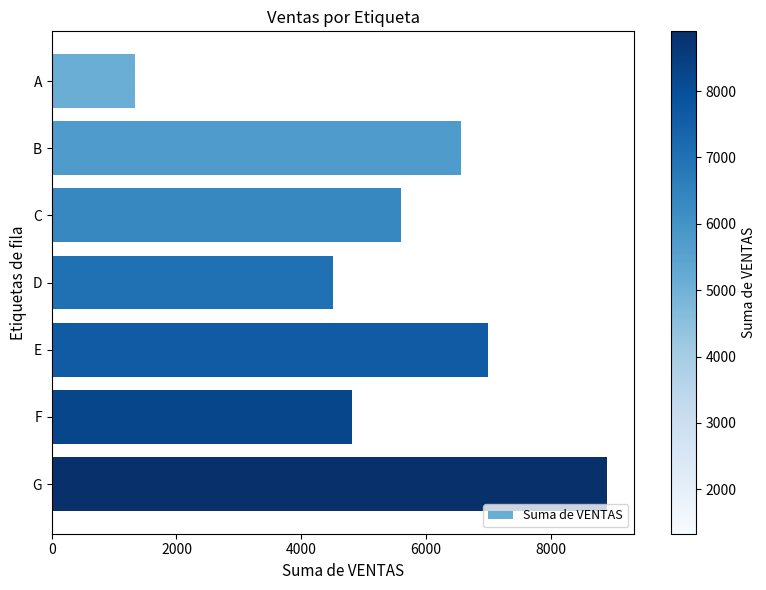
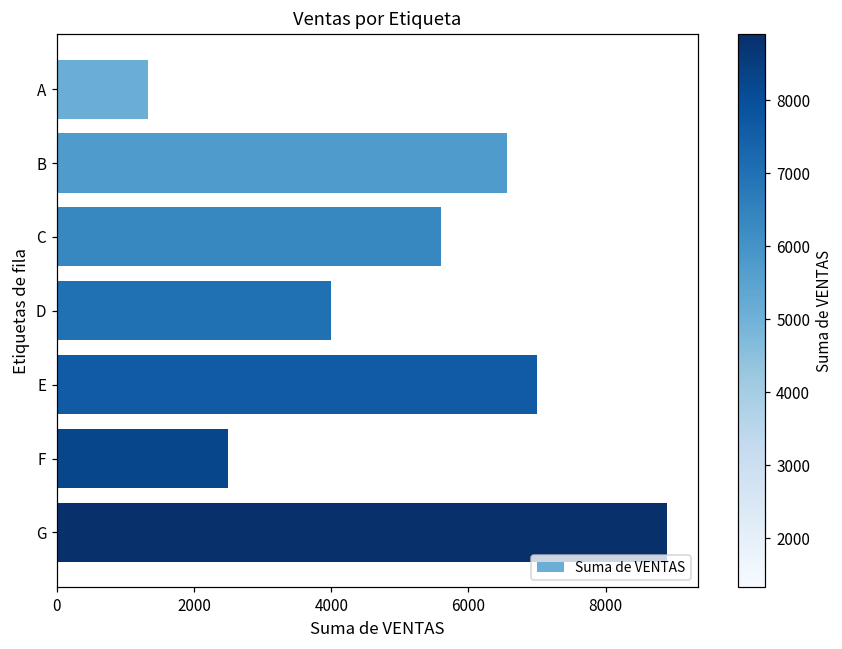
D: 4500 -> 4000
F: 4800 -> 2500
